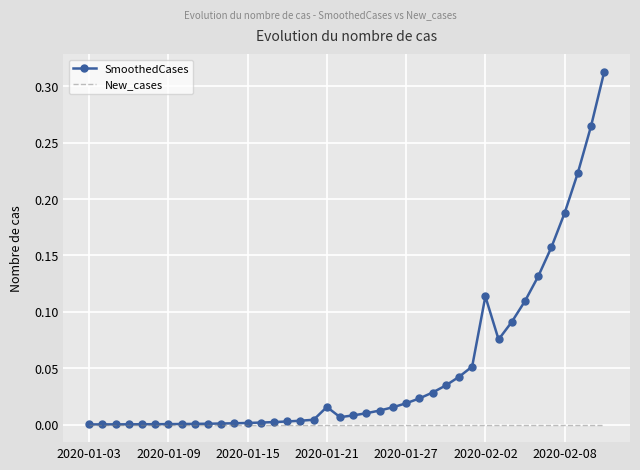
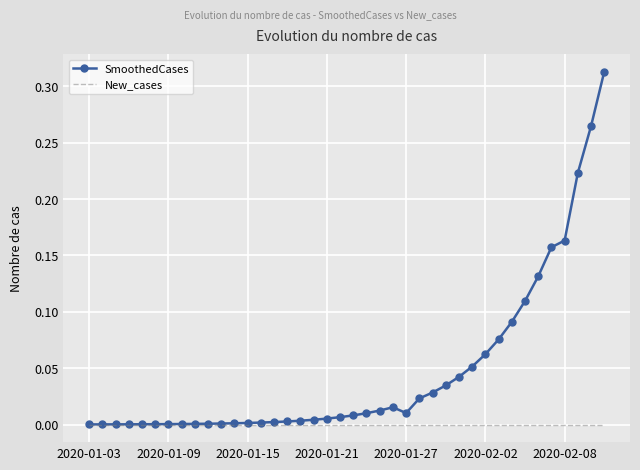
SmoothedCases, 2020-01-21: 0.016 -> 0.005
SmoothedCases, 2020-01-27: 0.019 -> 0.010
SmoothedCases, 2020-02-02: 0.114 -> 0.062
SmoothedCases, 2020-02-08: 0.188 -> 0.163
